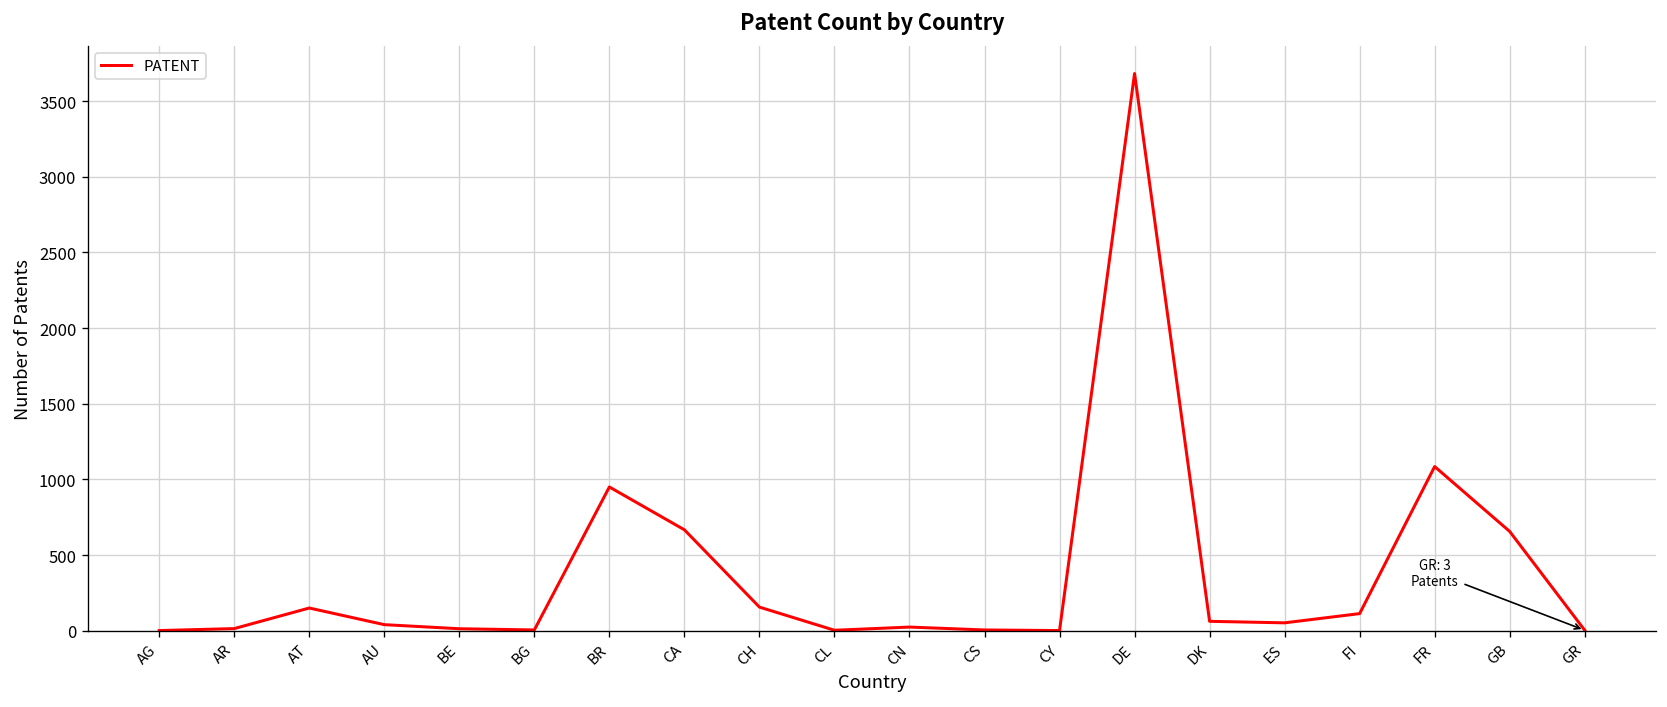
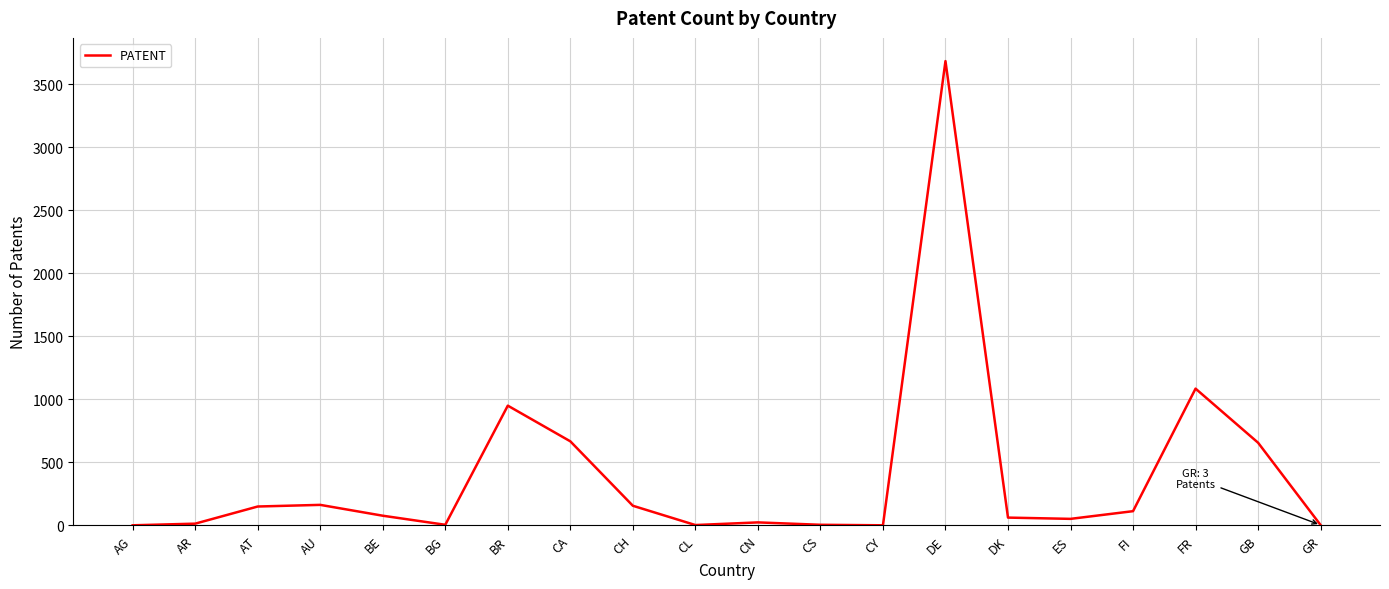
AU: 40 -> 160
BE: 10 -> 80
